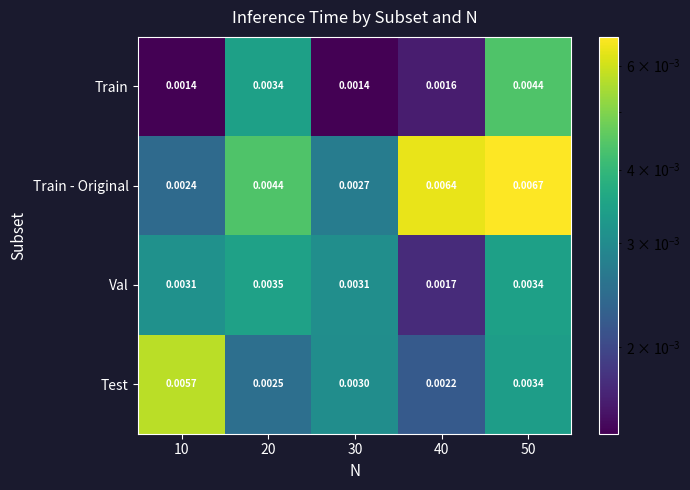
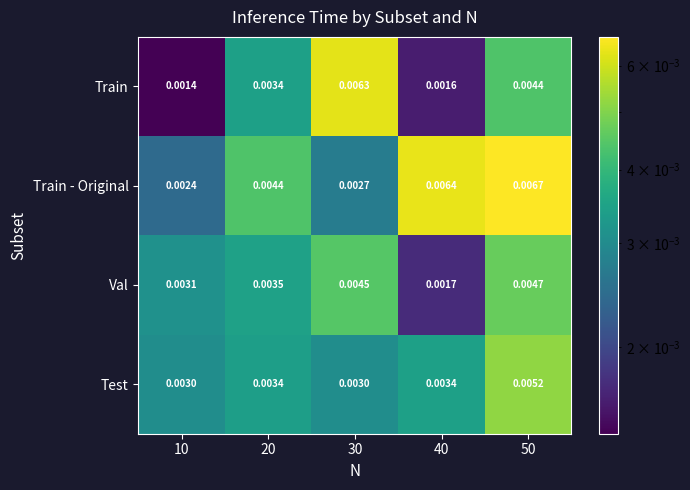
Train, 30: 0.0014 -> 0.0063
Val, 30: 0.0031 -> 0.0045
Val, 50: 0.0034 -> 0.0047
Test, 10: 0.0057 -> 0.0030
Test, 20: 0.0025 -> 0.0034
Test, 40: 0.0022 -> 0.0034
Test, 50: 0.0034 -> 0.0052
